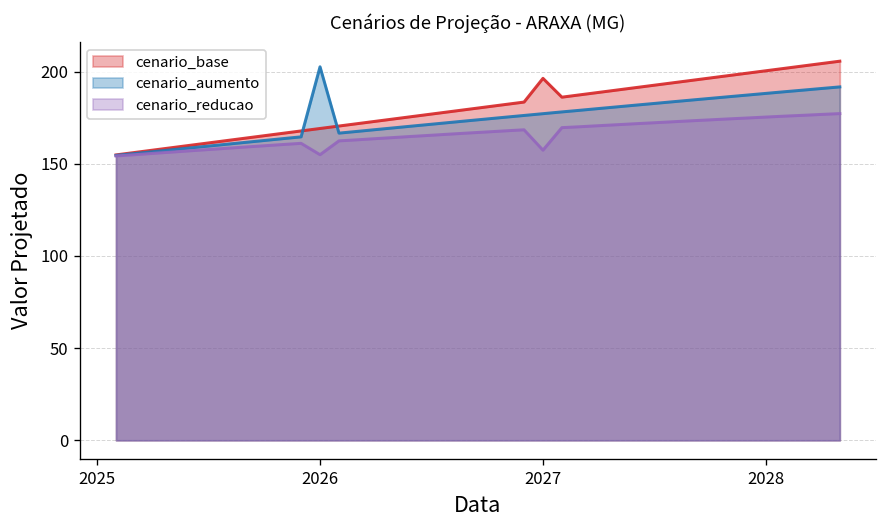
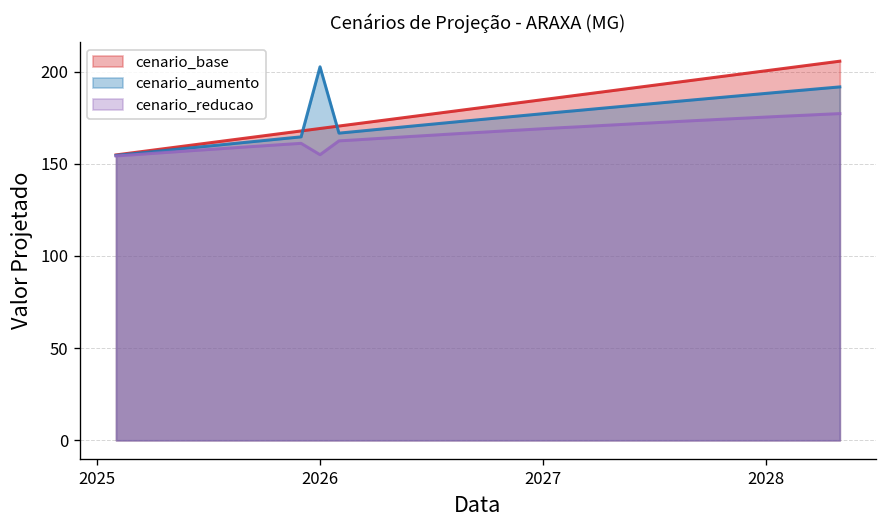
cenario_base, 2027: 196 -> 185
cenario_reducao, 2027: 157 -> 169
